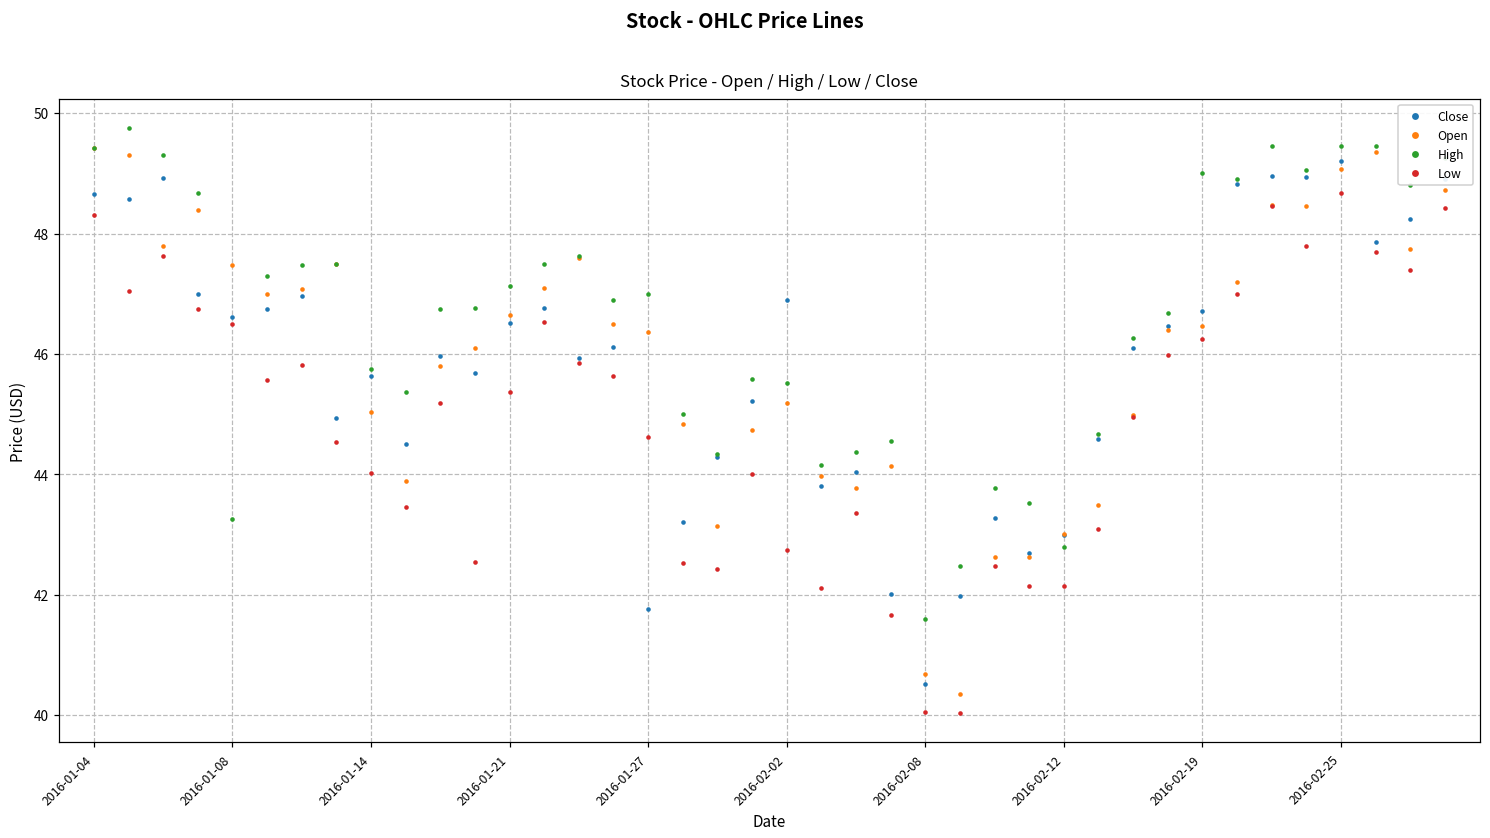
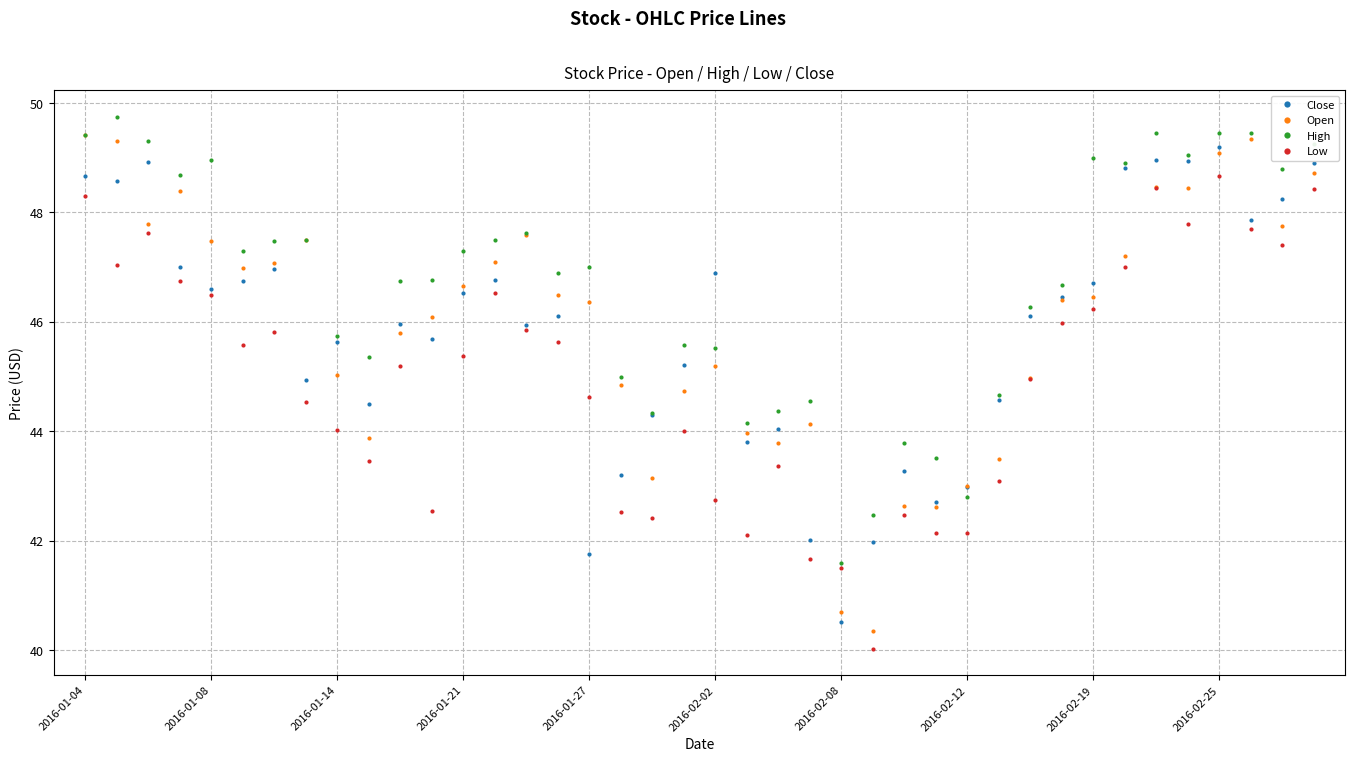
High, 2016-01-08: 43.3 -> 49.0
High, 2016-01-21: 47.1 -> 47.3
Low, 2016-02-08: 40.1 -> 41.5
